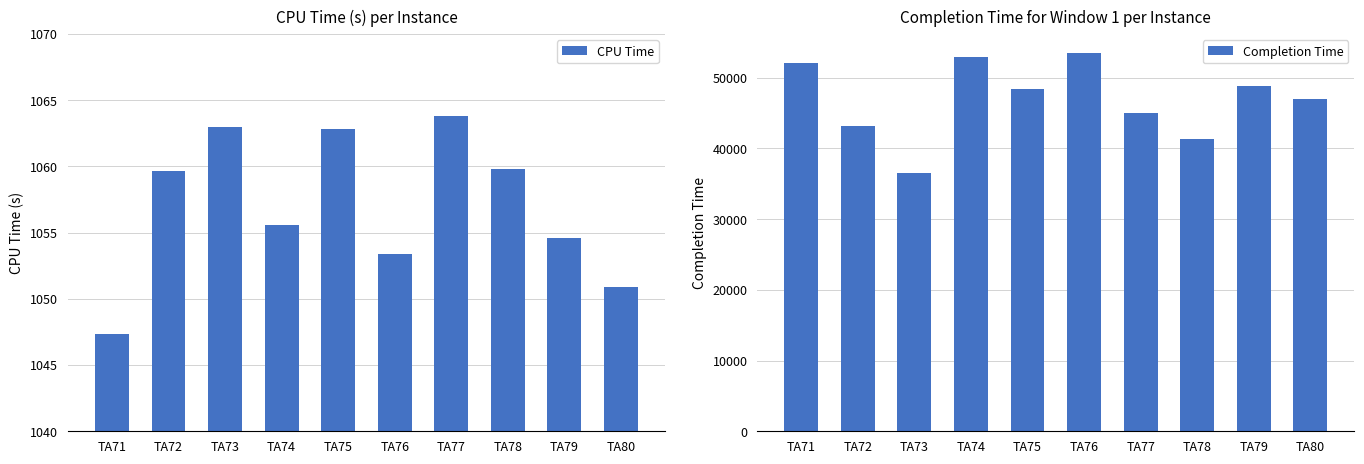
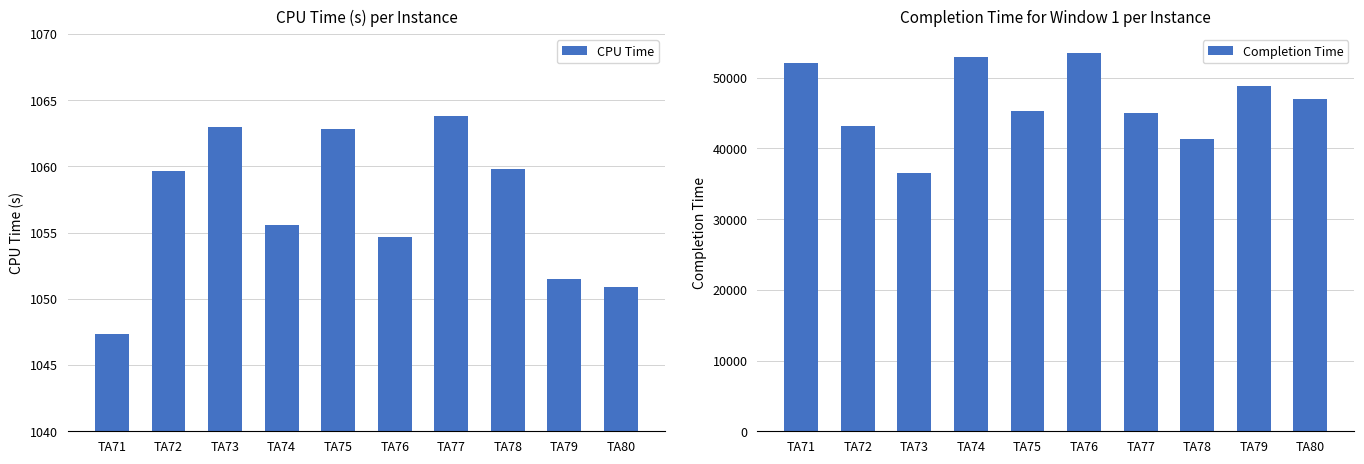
CPU Time (s) per Instance, TA76: 1053.4 -> 1054.7
CPU Time (s) per Instance, TA79: 1054.6 -> 1051.5
Completion Time for Window 1 per Instance, TA75: 48000 -> 45000
